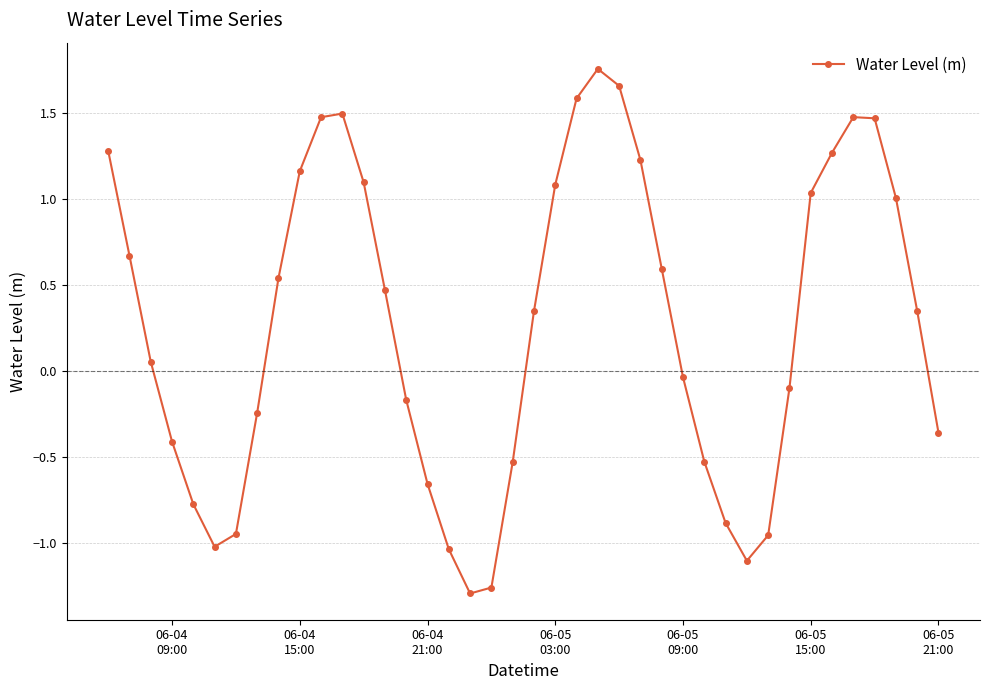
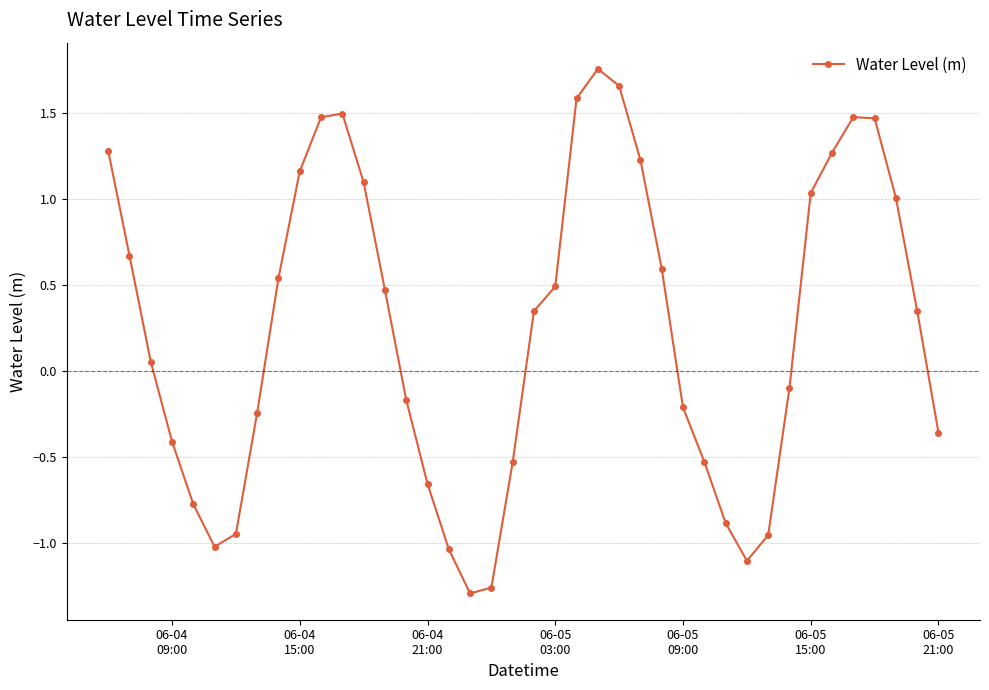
06-05 03:00: 1.08 -> 0.49
06-05 09:00: -0.04 -> -0.21
